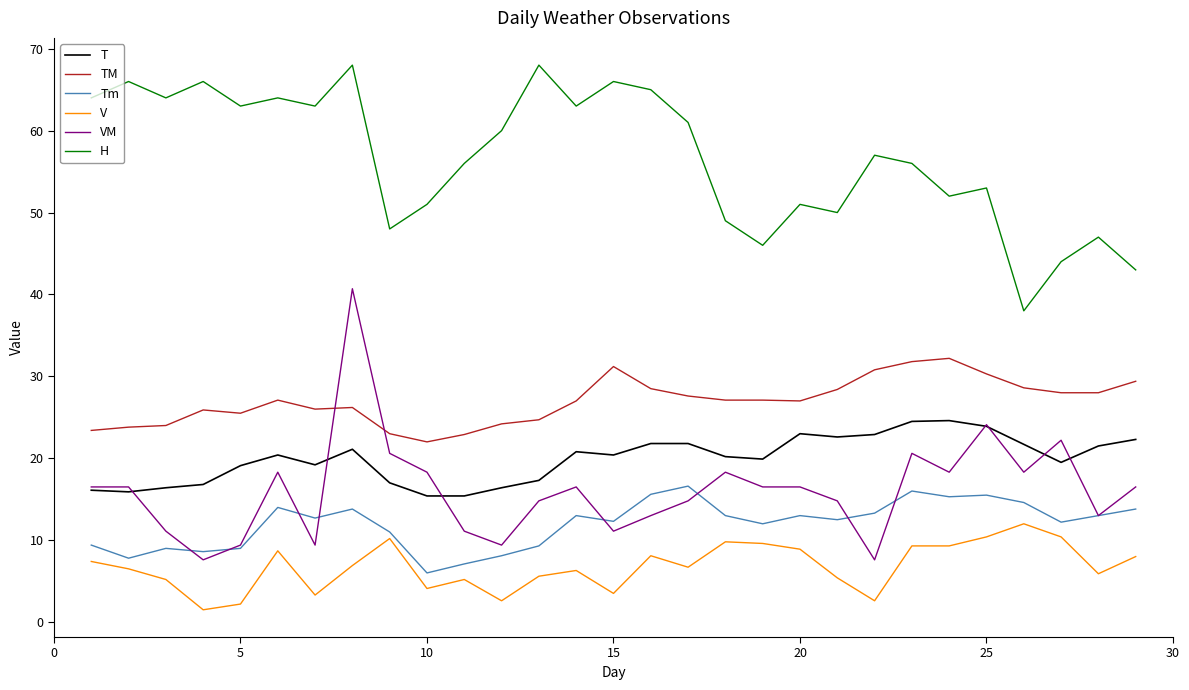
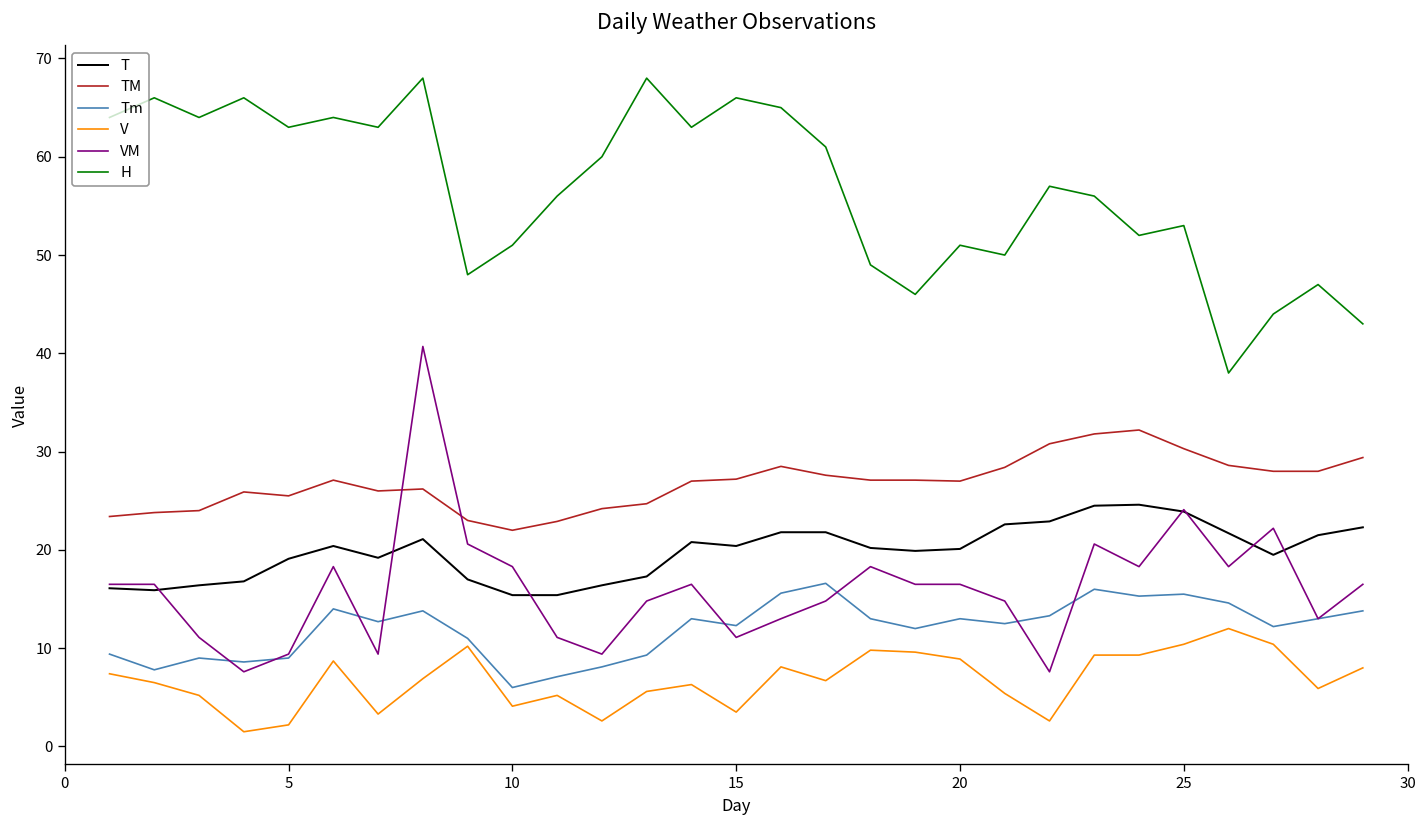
TM, 15: 31 -> 27
T, 20: 23 -> 20
